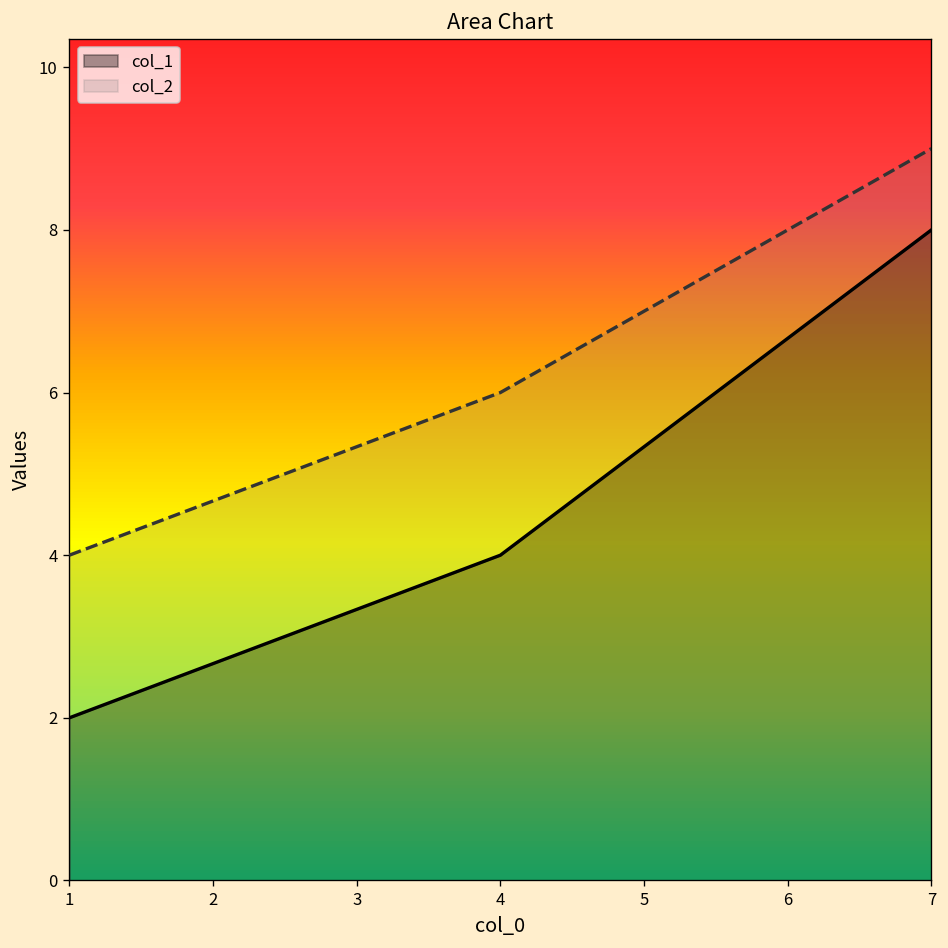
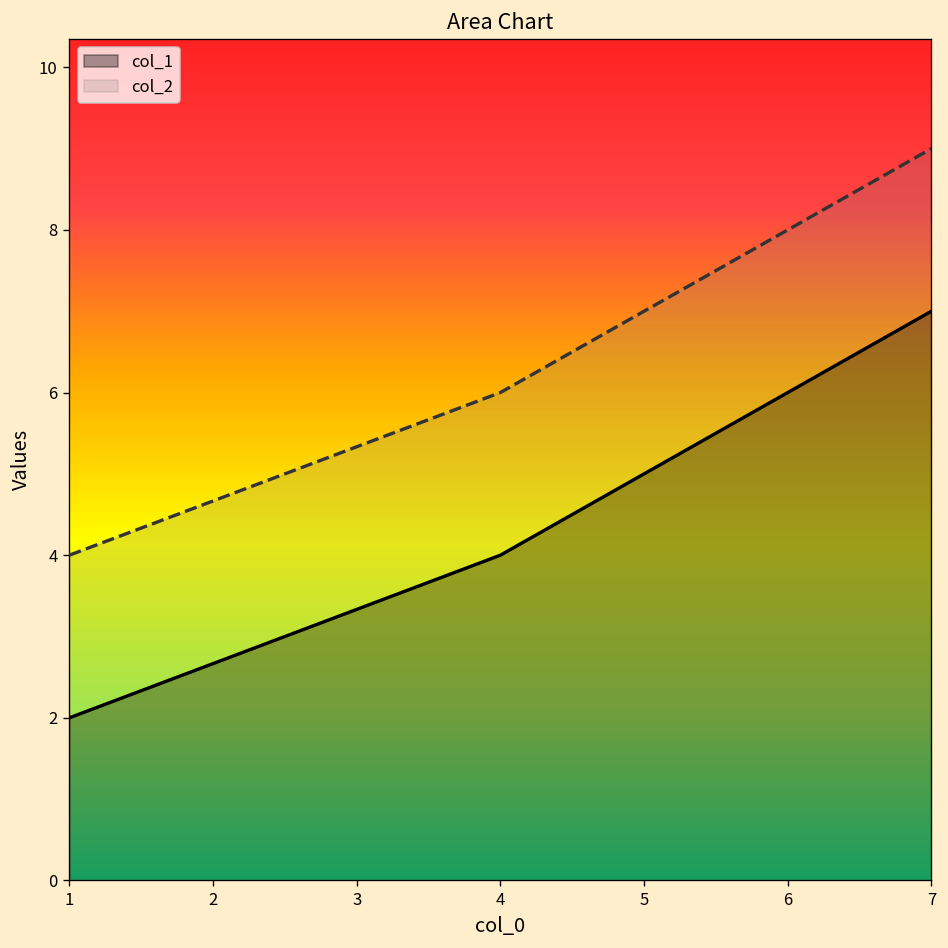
col_1, 7: 8 -> 7
